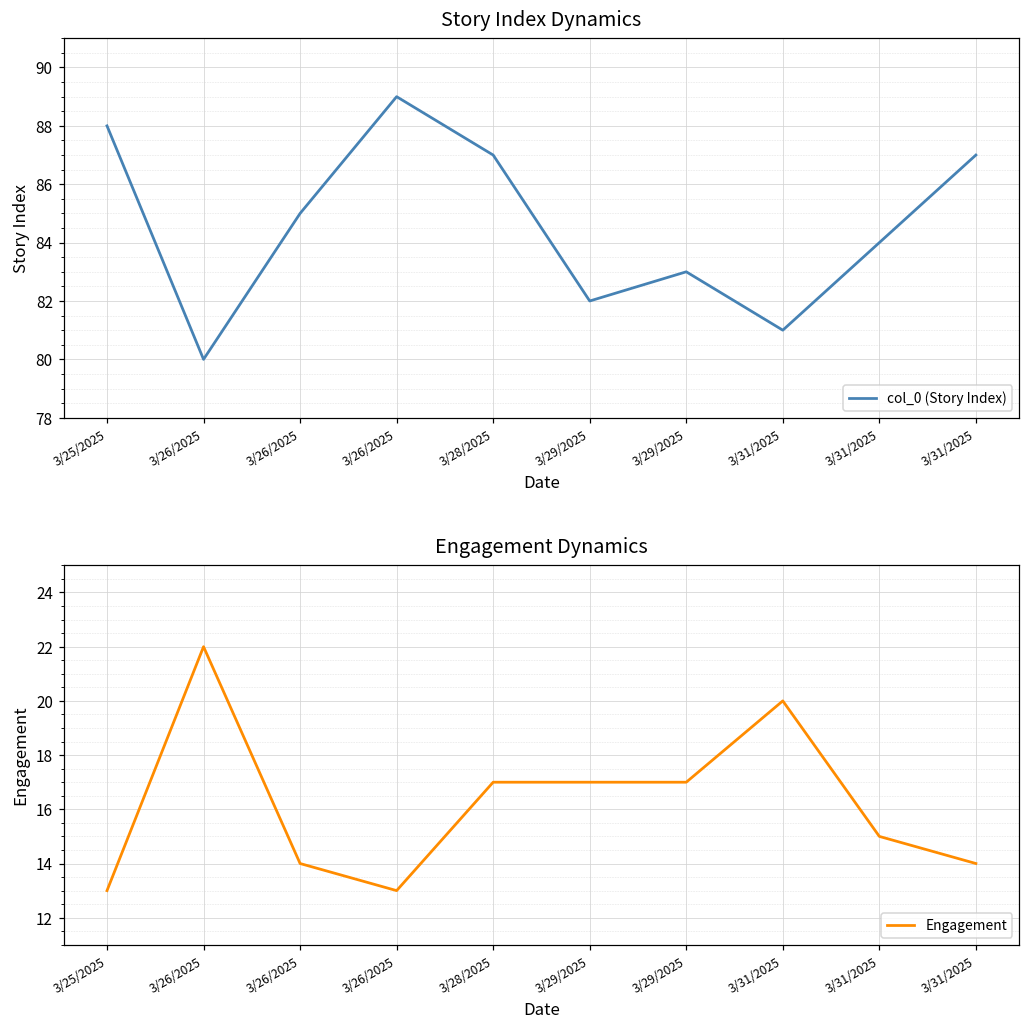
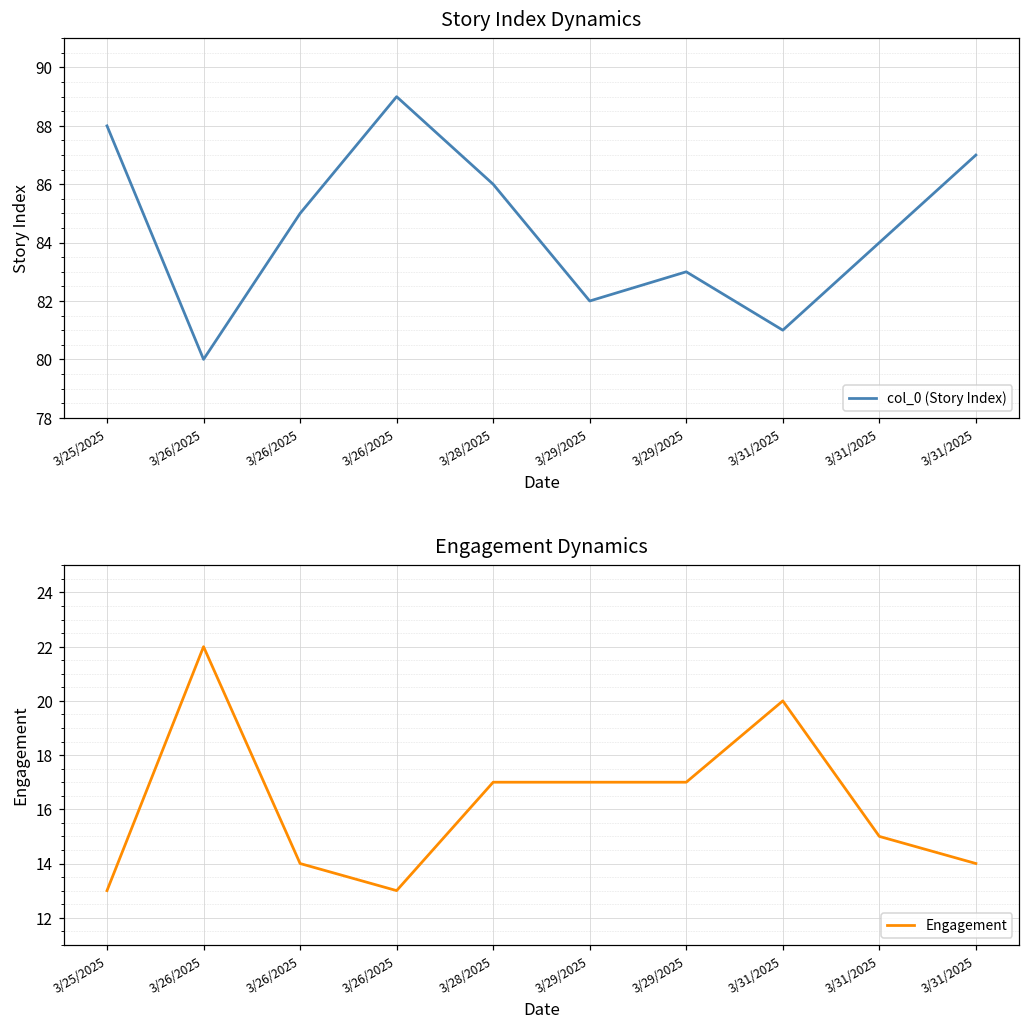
Story Index Dynamics, 3/28/2025: 87 -> 86
